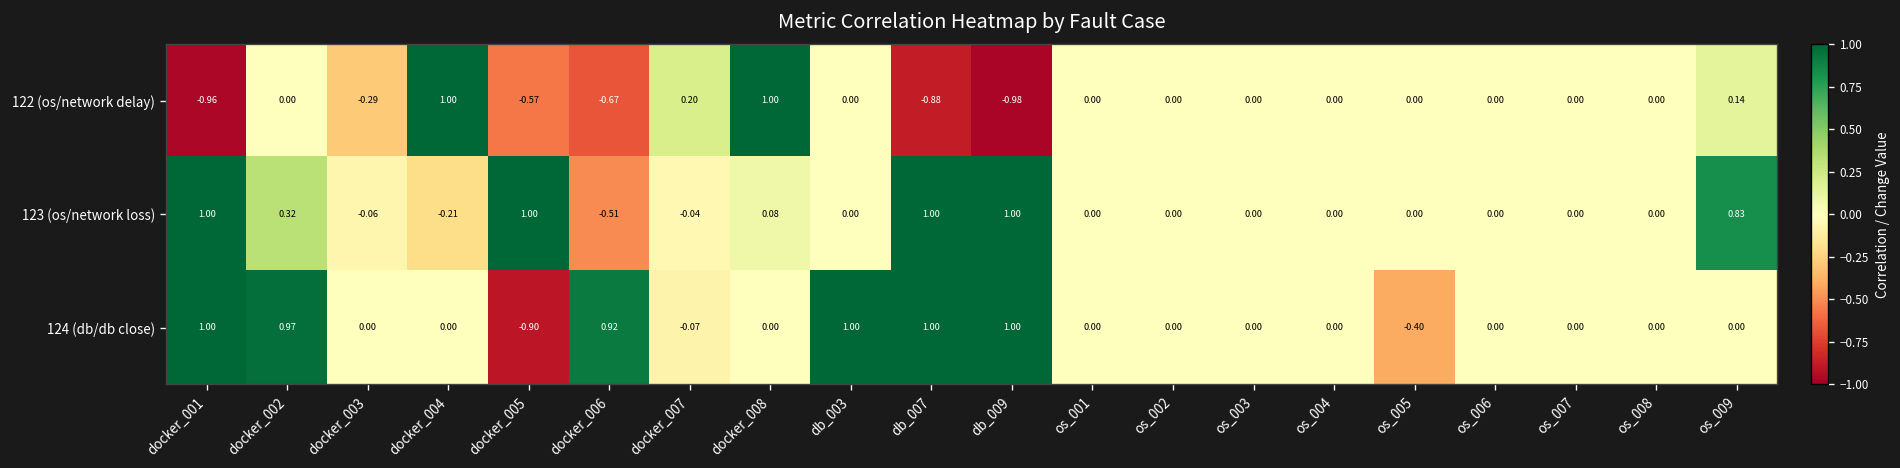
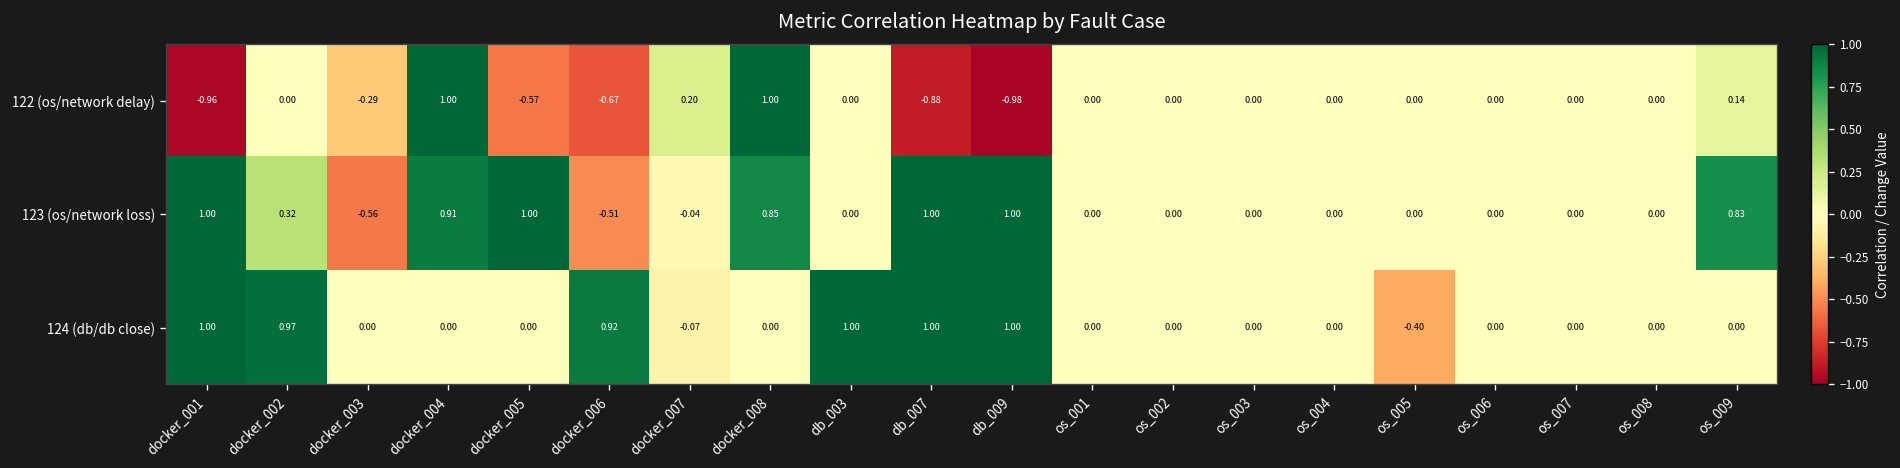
123 (os/network loss), docker_003: -0.06 -> -0.56
123 (os/network loss), docker_004: -0.21 -> 0.91
123 (os/network loss), docker_008: 0.08 -> 0.85
124 (db/db close), docker_005: -0.90 -> 0.00
